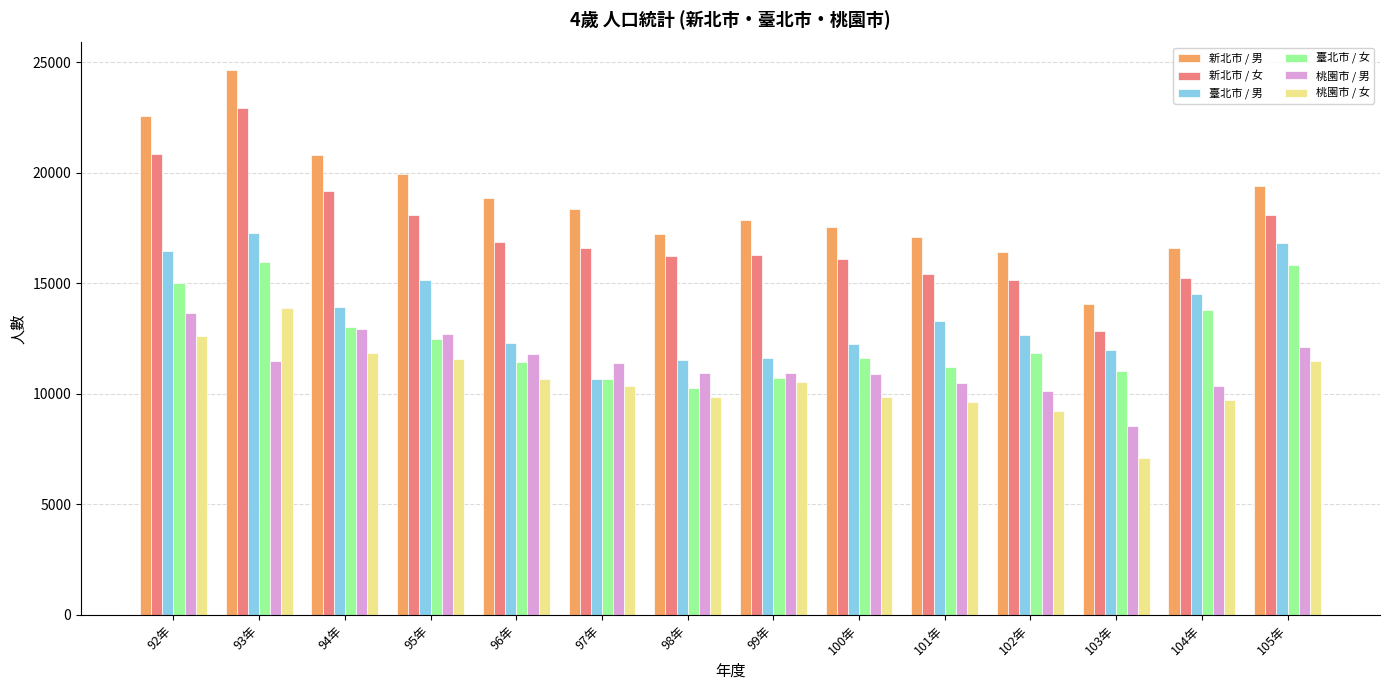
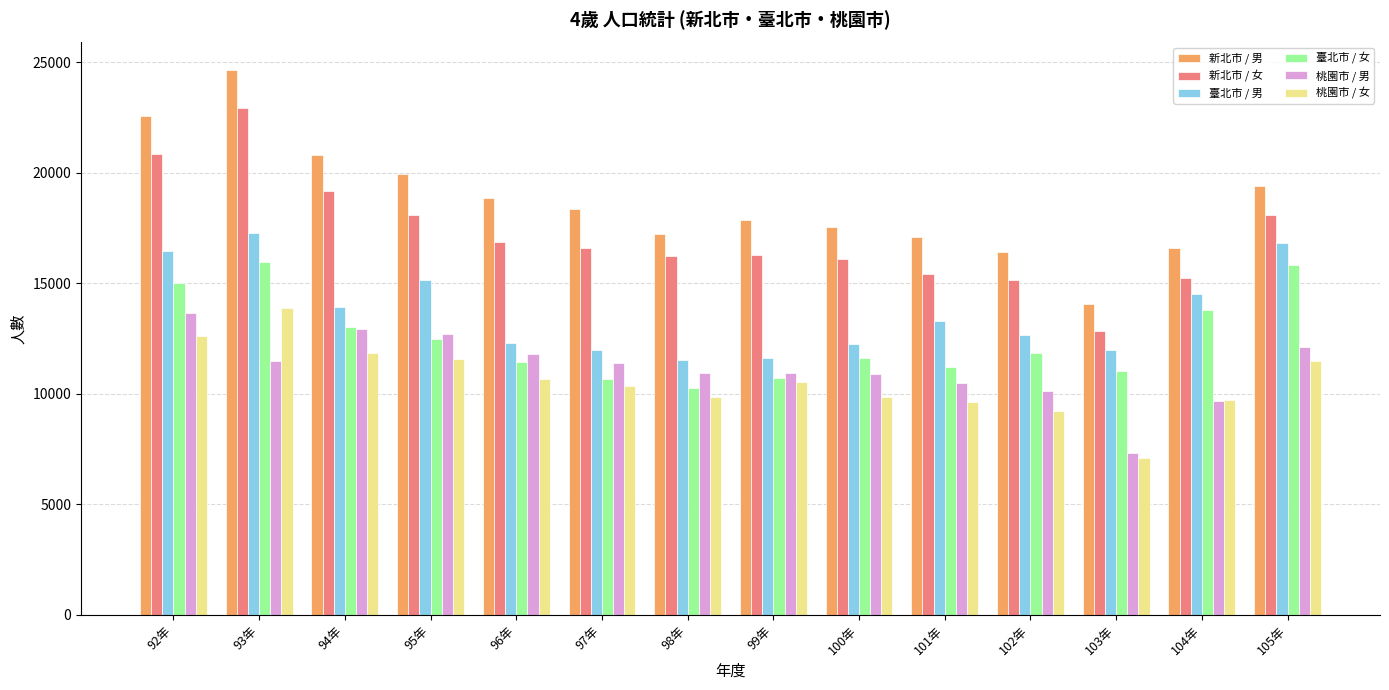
臺北市 / 男, 97年: 10700 -> 12000
桃園市 / 男, 103年: 8500 -> 7300
桃園市 / 男, 104年: 10400 -> 9700
